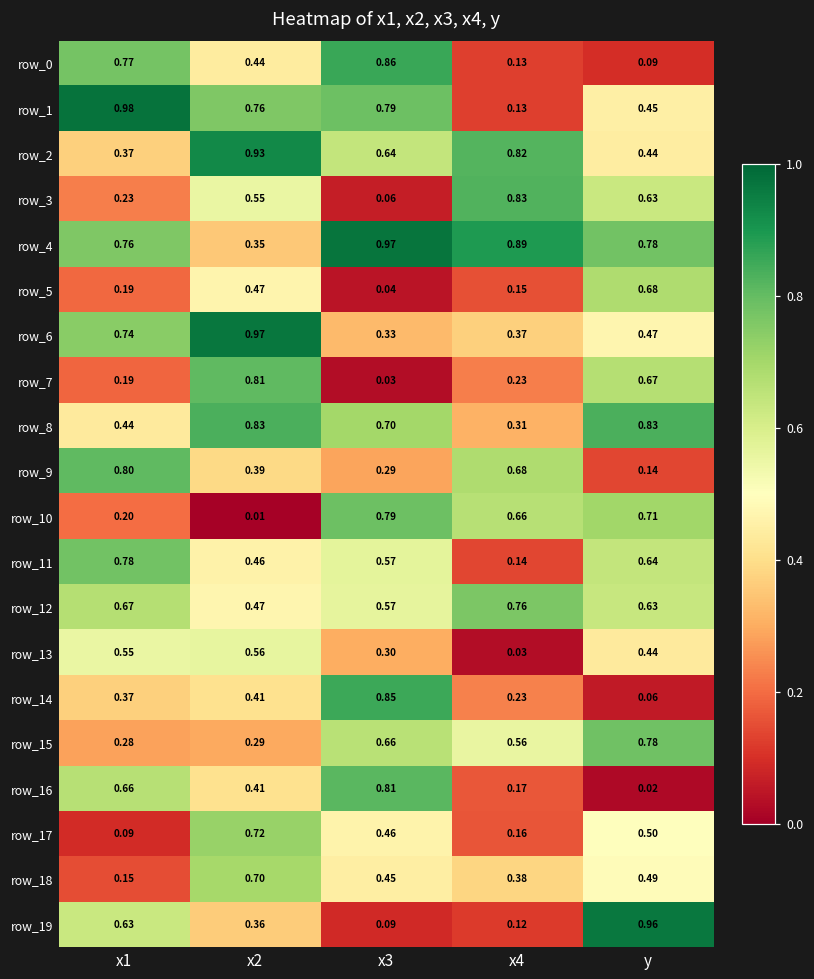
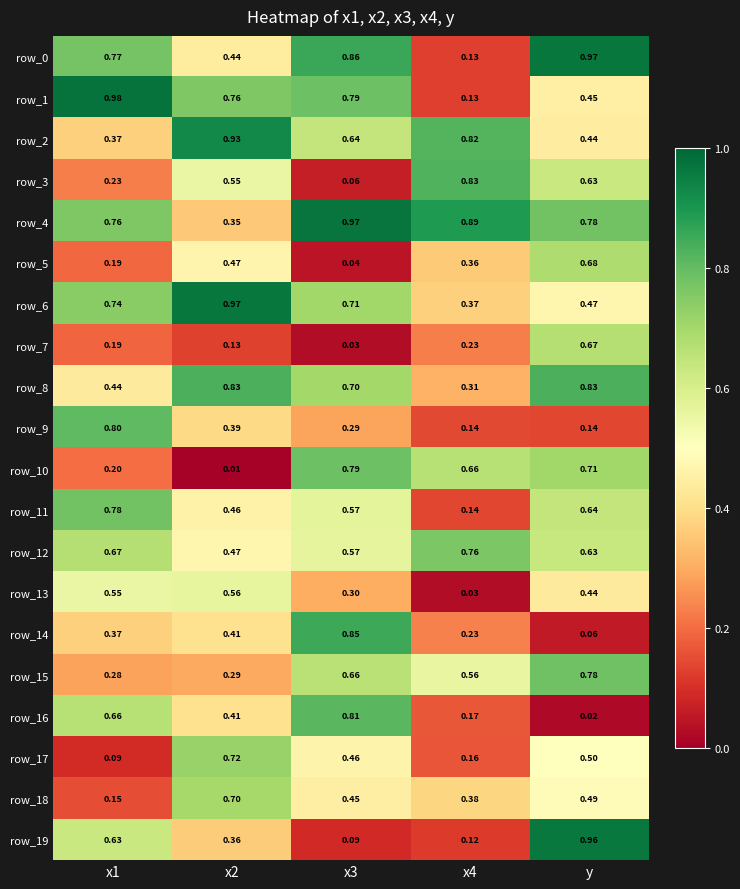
row_0, y: 0.09 -> 0.97
row_5, x4: 0.15 -> 0.36
row_6, x3: 0.33 -> 0.71
row_7, x2: 0.81 -> 0.13
row_9, x4: 0.68 -> 0.14
